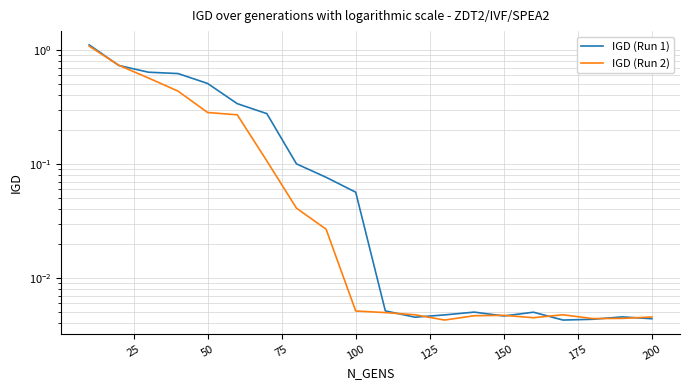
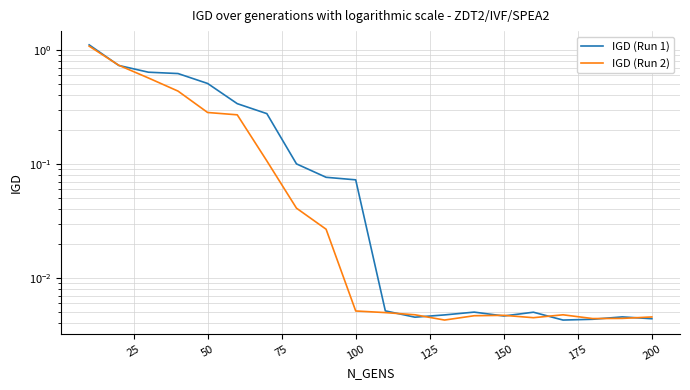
IGD (Run 1), 100: 0.06 -> 0.07
